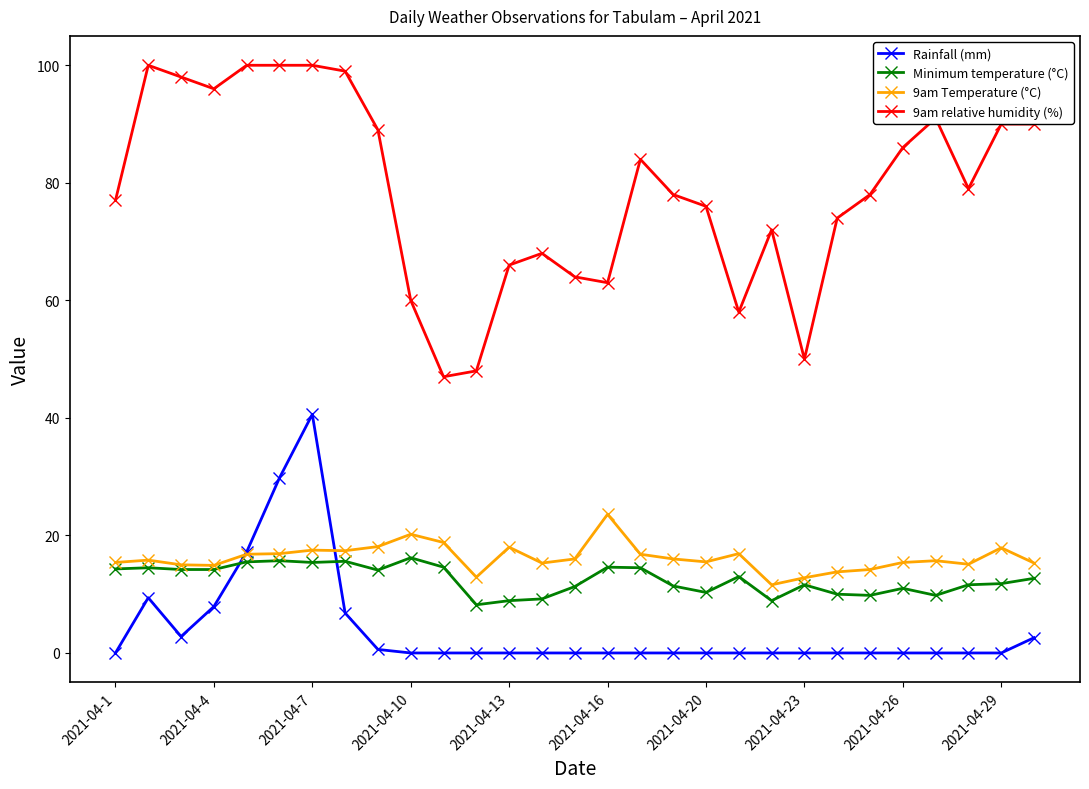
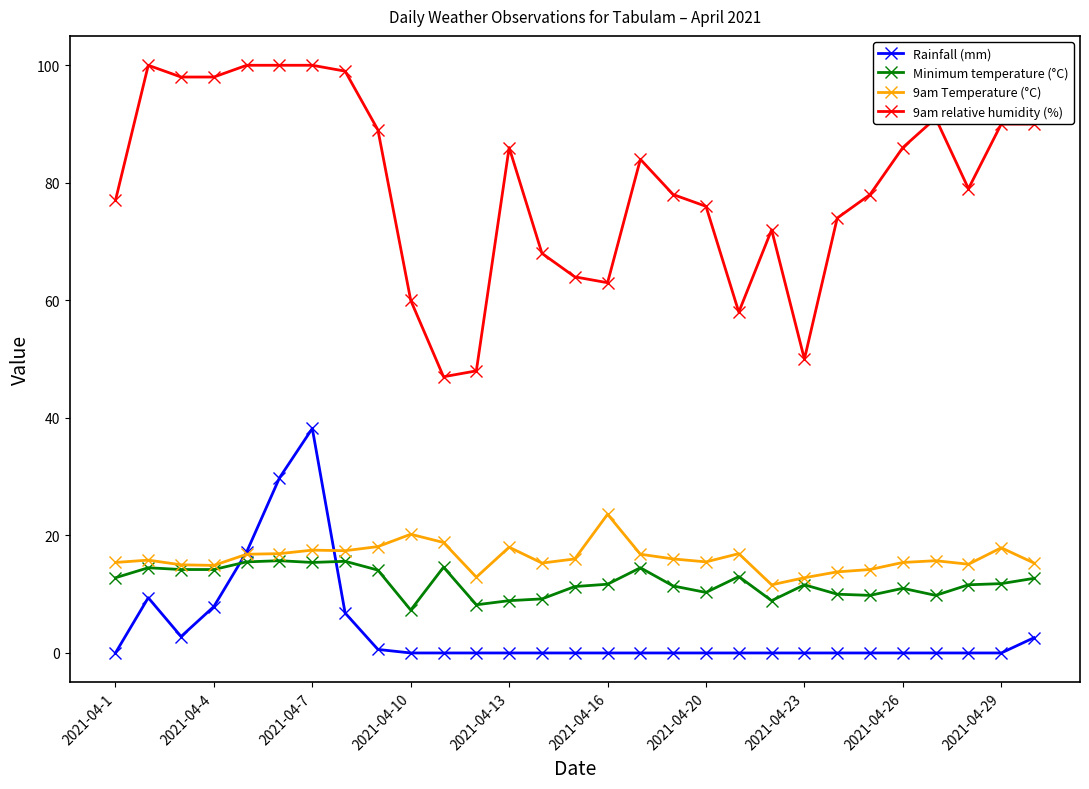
Minimum temperature (°C), 2021-04-1: 14 -> 13
9am relative humidity (%), 2021-04-4: 96 -> 98
Rainfall (mm), 2021-04-7: 41 -> 38
Minimum temperature (°C), 2021-04-10: 16 -> 7
9am relative humidity (%), 2021-04-13: 66 -> 86
Minimum temperature (°C), 2021-04-16: 15 -> 12
